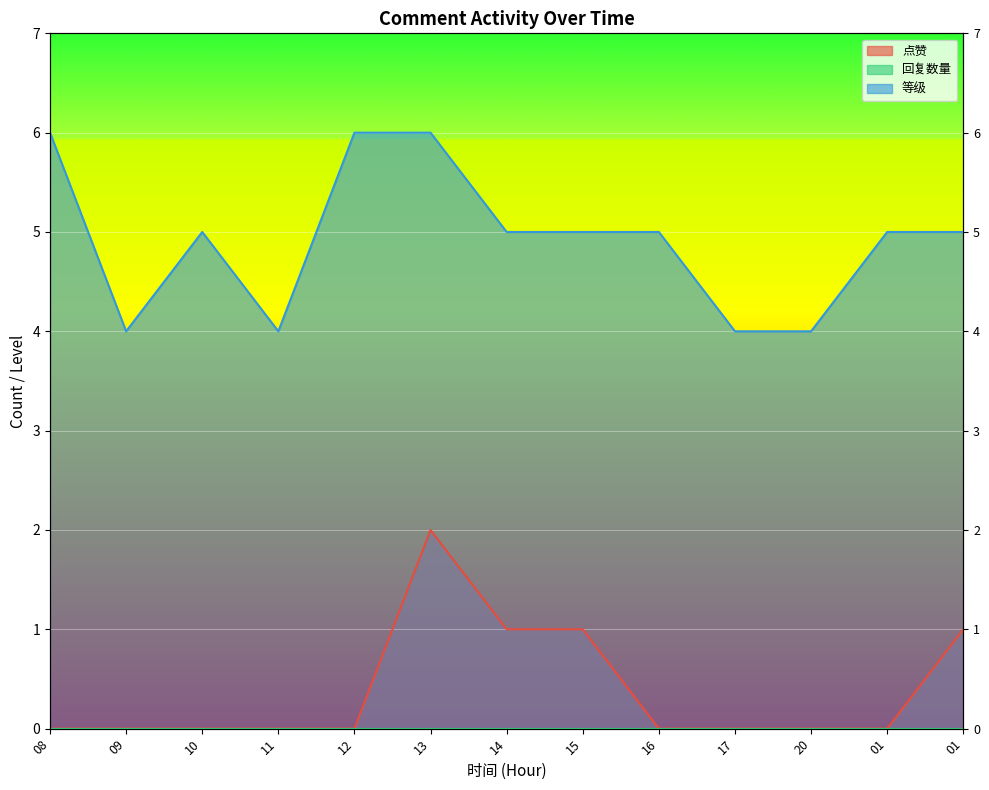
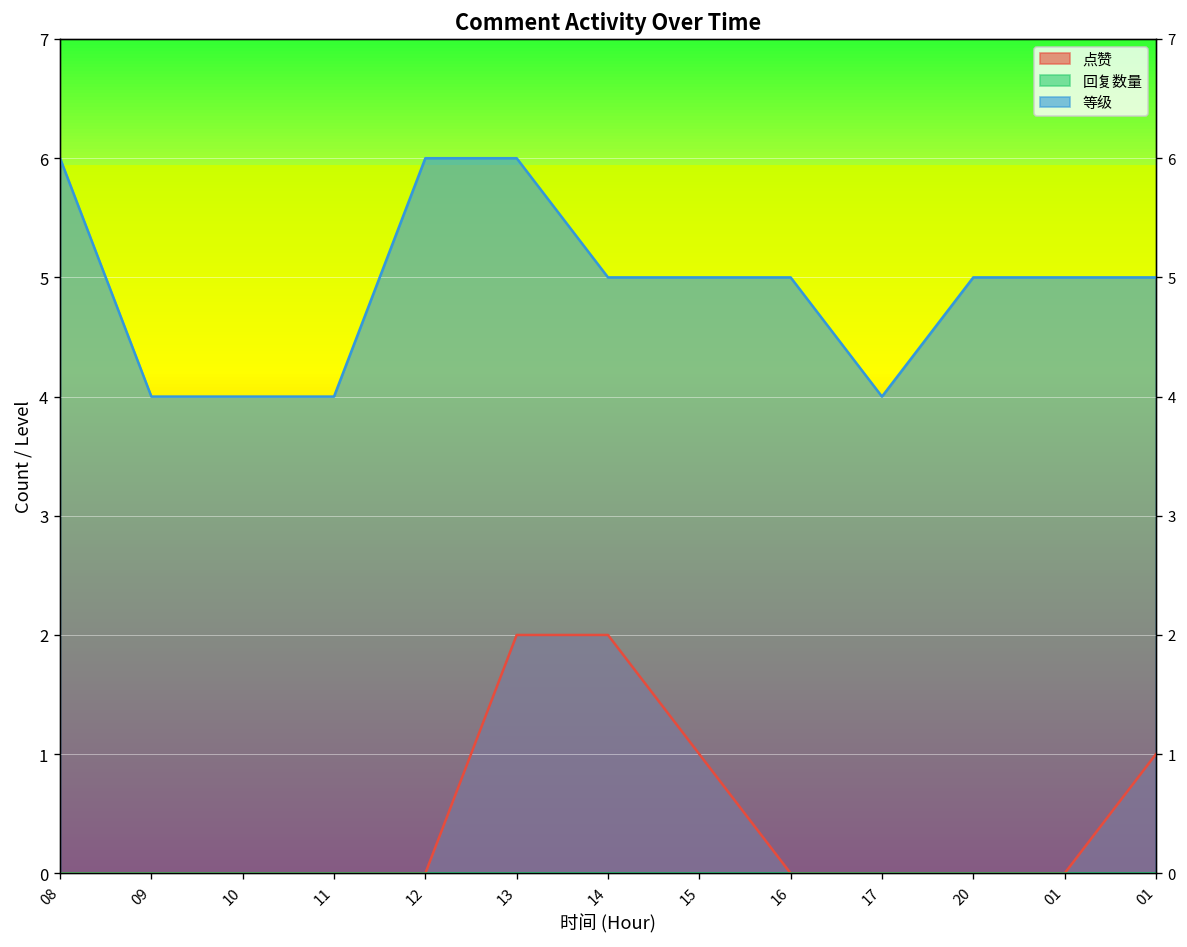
等级, 10: 5 -> 4
点赞, 14: 1 -> 2
等级, 20: 4 -> 5
